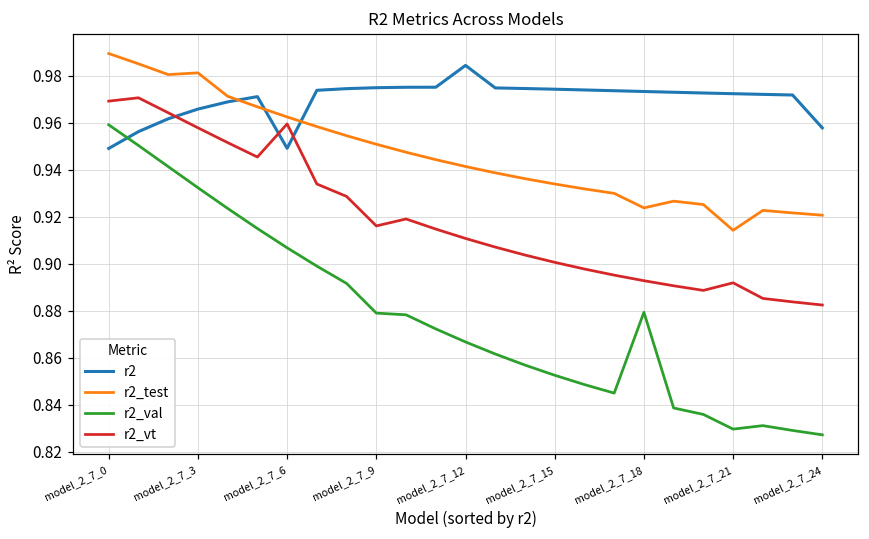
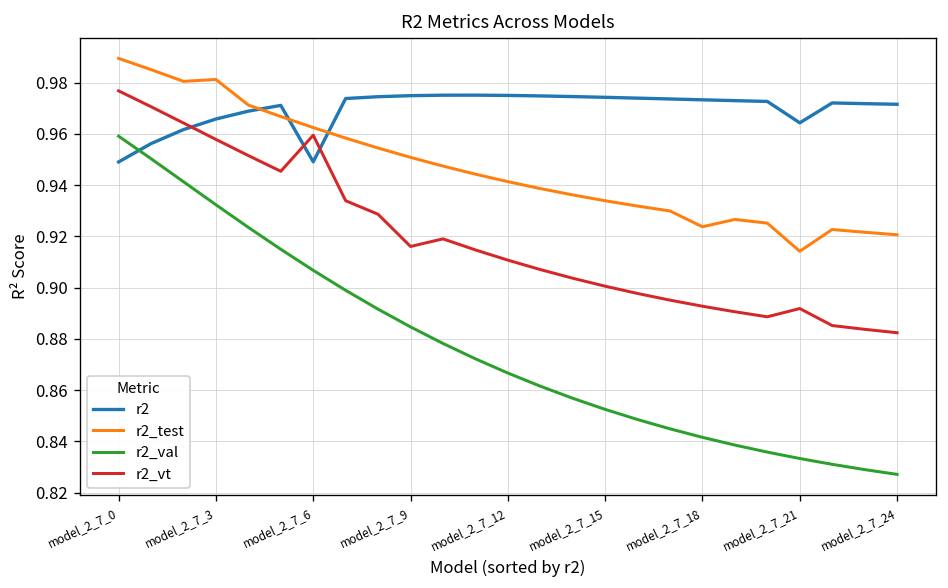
r2_vt, model_2_7_0: 0.969 -> 0.977
r2_val, model_2_7_9: 0.879 -> 0.885
r2, model_2_7_12: 0.984 -> 0.975
r2_val, model_2_7_18: 0.879 -> 0.842
r2, model_2_7_21: 0.972 -> 0.964
r2_val, model_2_7_21: 0.830 -> 0.833
r2, model_2_7_24: 0.958 -> 0.972
